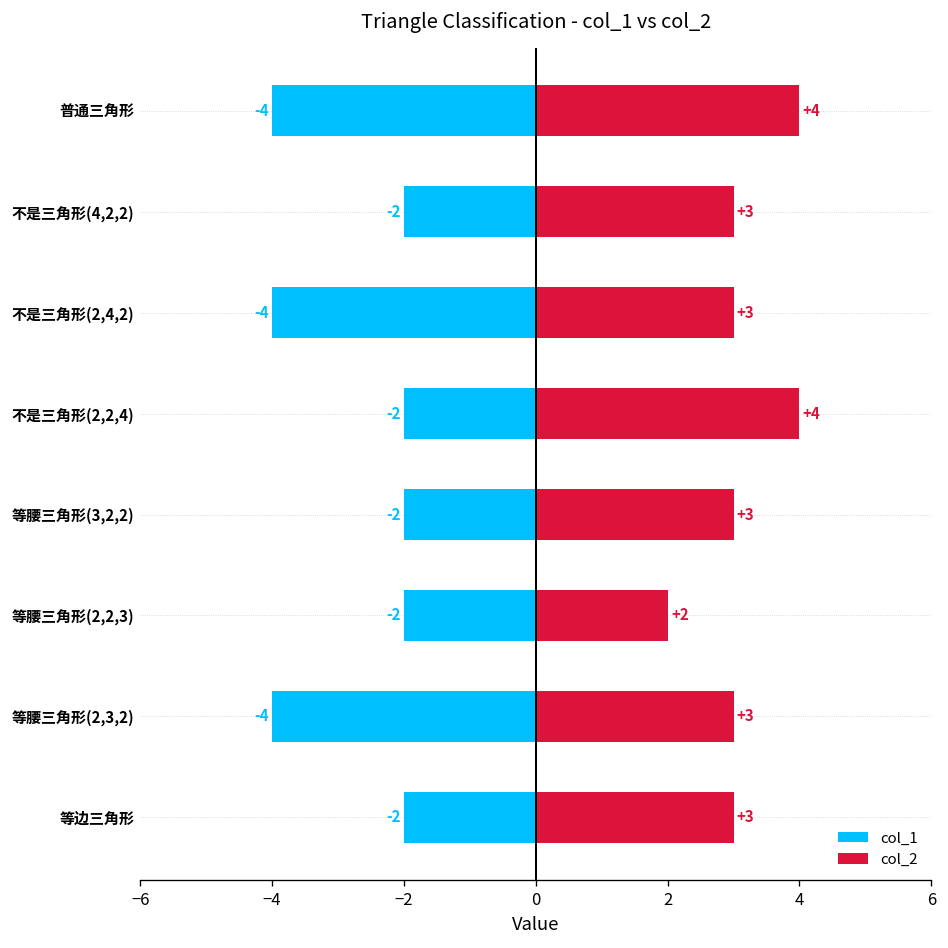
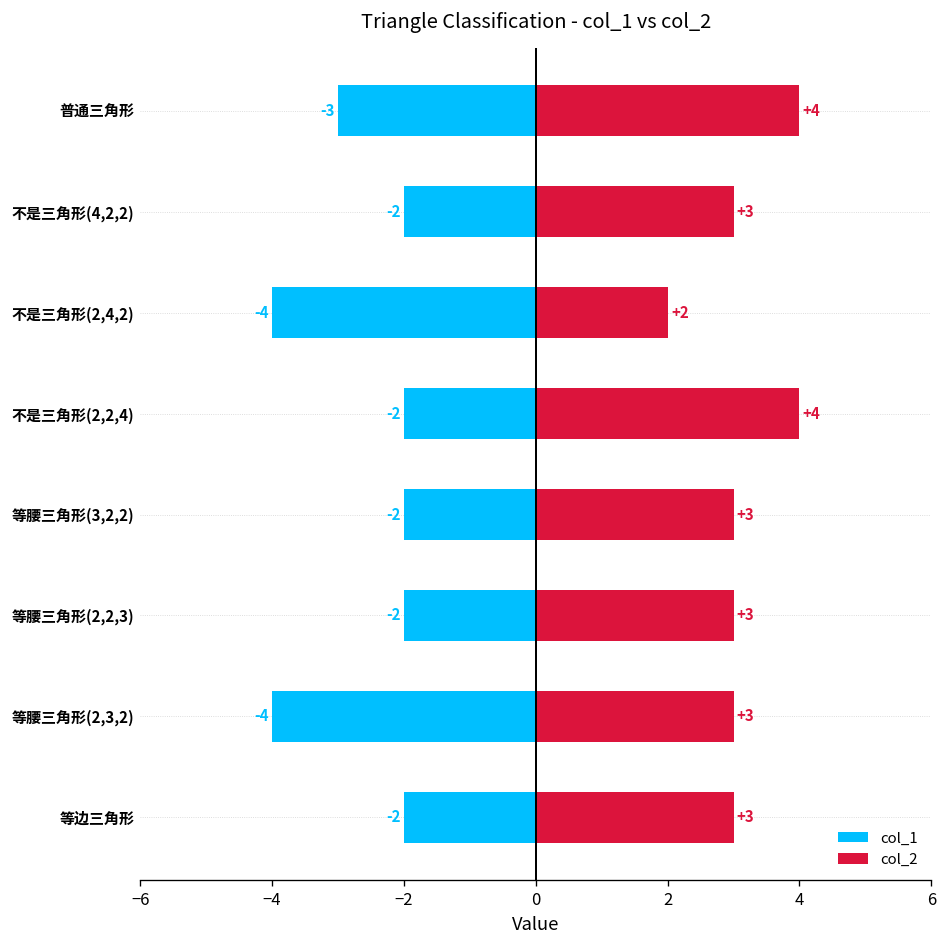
col_1, 普通三角形: -4 -> -3
col_2, 不是三角形(2,4,2): +3 -> +2
col_2, 等腰三角形(2,2,3): +2 -> +3
